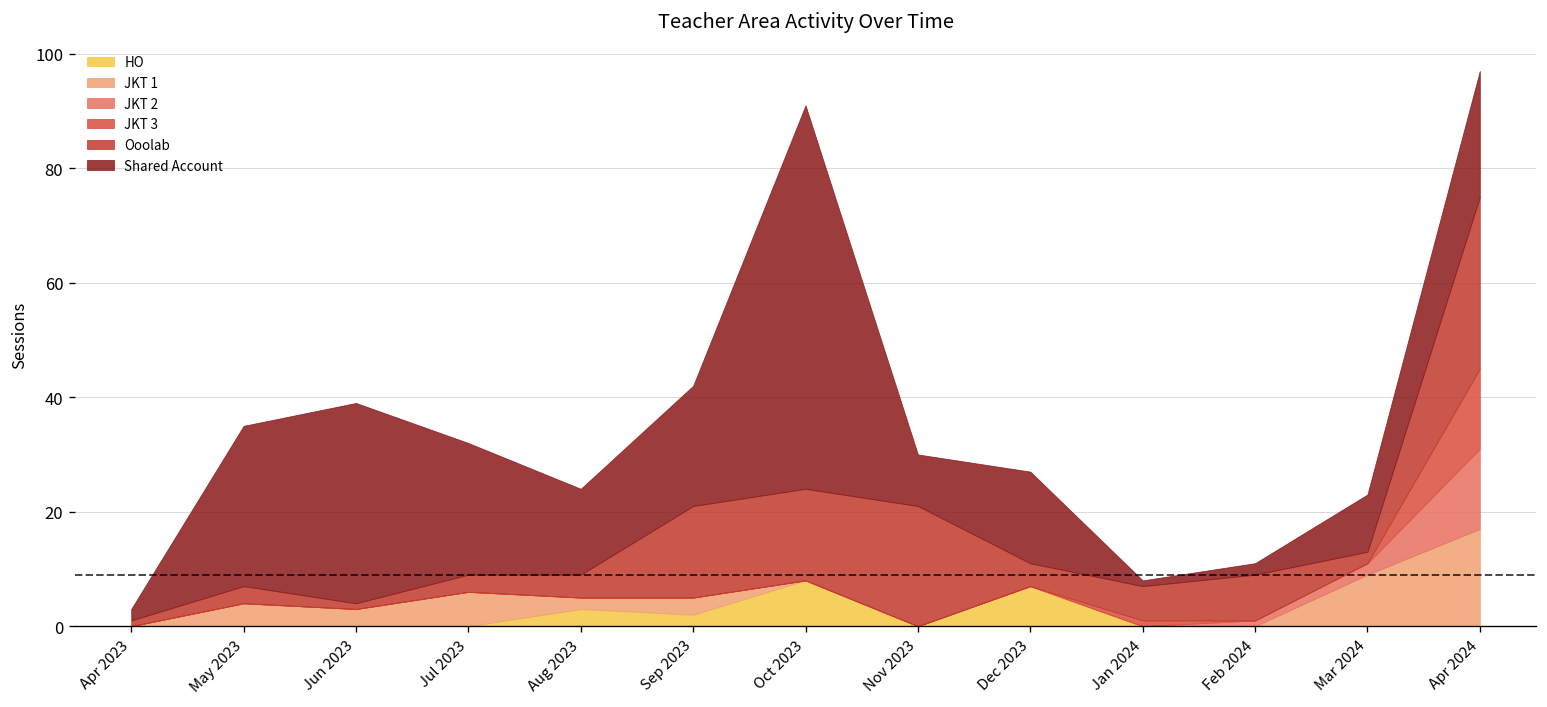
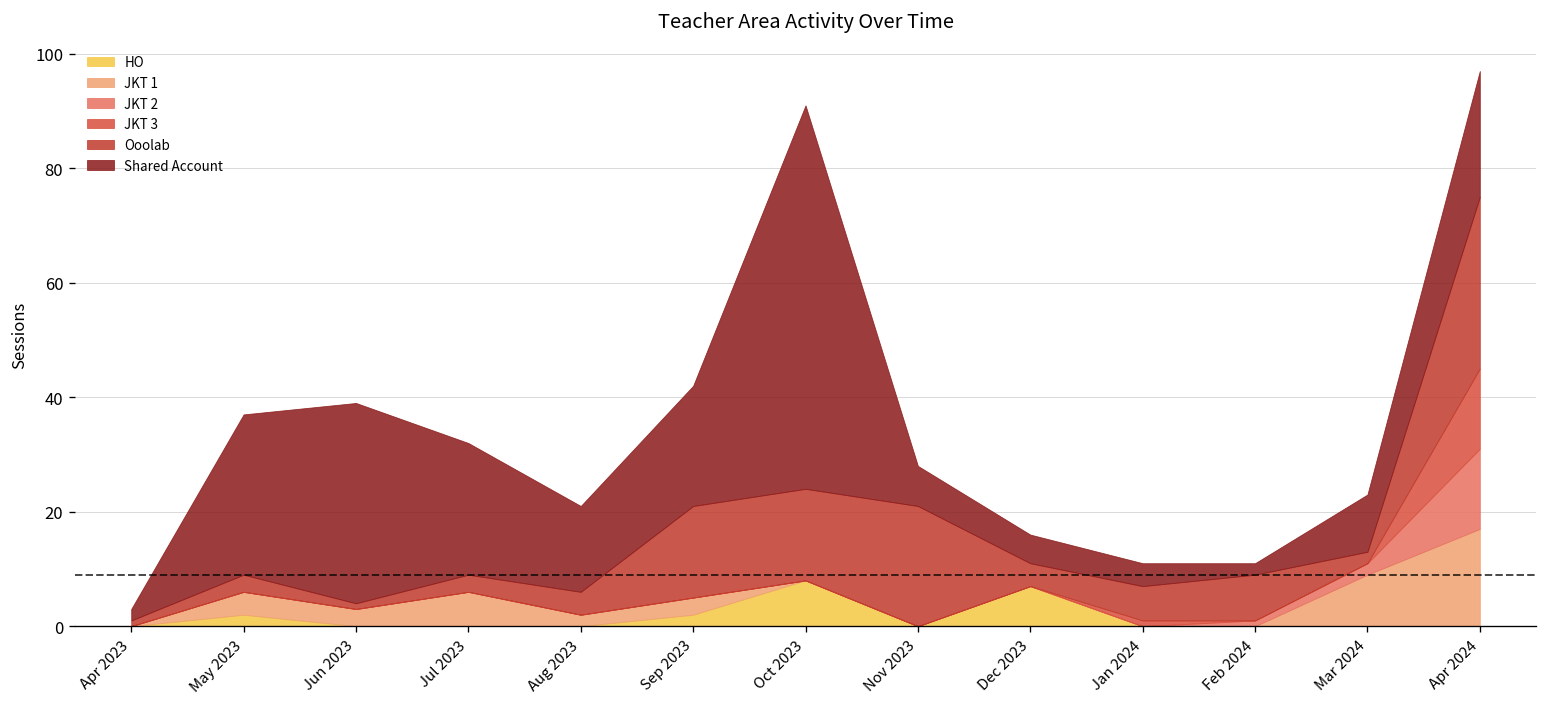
HO, May 2023: 0 -> 2
HO, Aug 2023: 3 -> 0
Shared Account, Nov 2023: 9 -> 7
Shared Account, Dec 2023: 16 -> 5
Shared Account, Jan 2024: 1 -> 4
